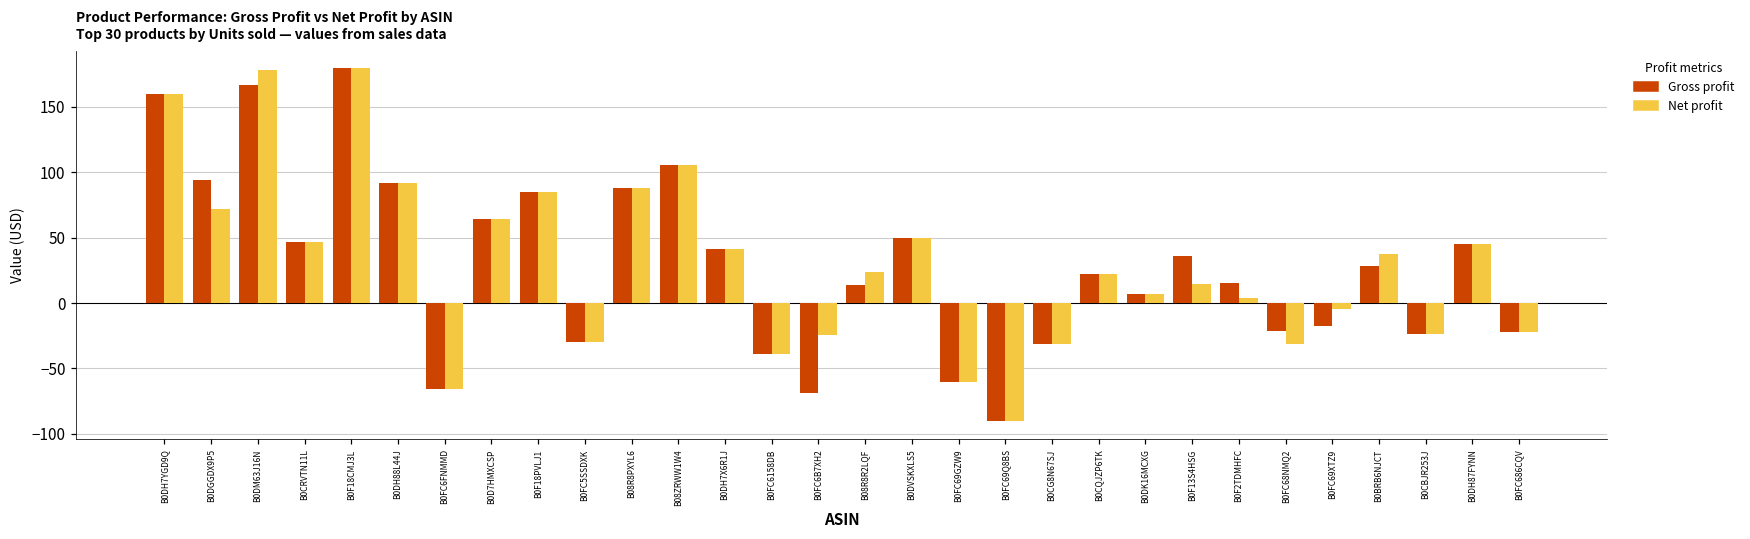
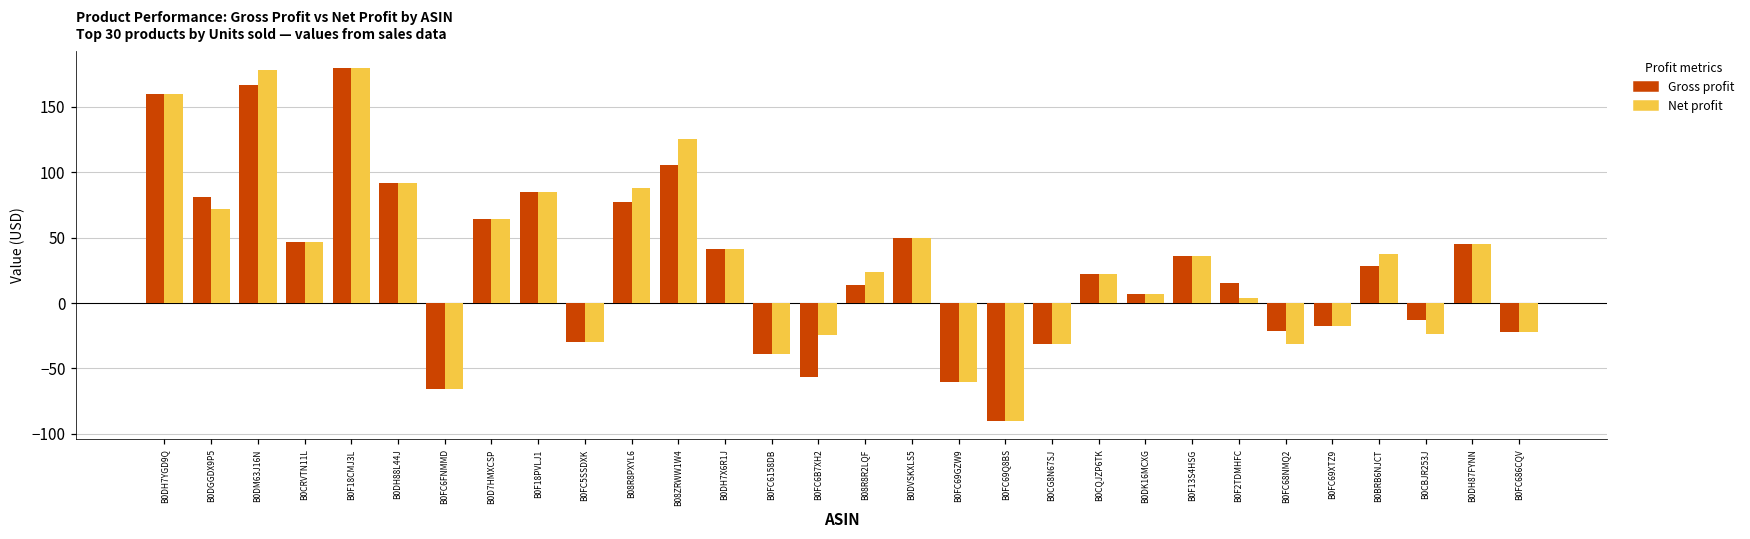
Gross profit, B0DGGDX9P5: 94 -> 81
Gross profit, B08R8PXYL6: 88 -> 77
Net profit, B08ZRWW1W4: 106 -> 126
Gross profit, B0FC6B7XH2: -69 -> -56
Net profit, B0F13S4HSG: 15 -> 36
Net profit, B0FC69XTZ9: -5 -> -18
Gross profit, B0CBJR253J: -24 -> -13
